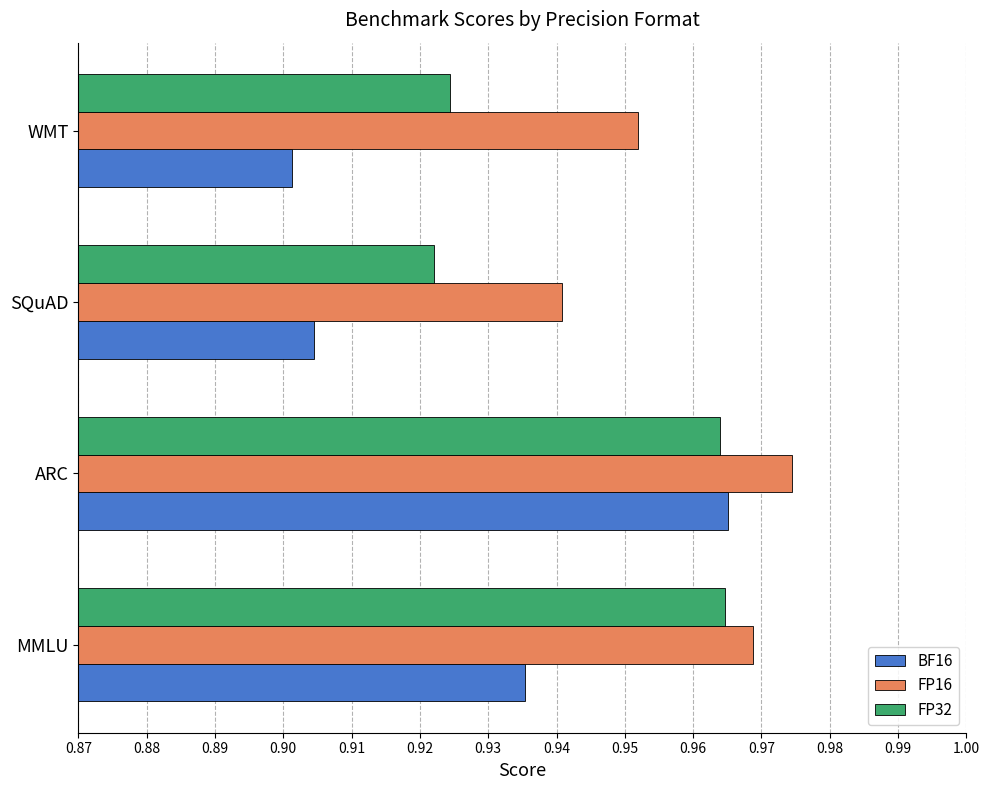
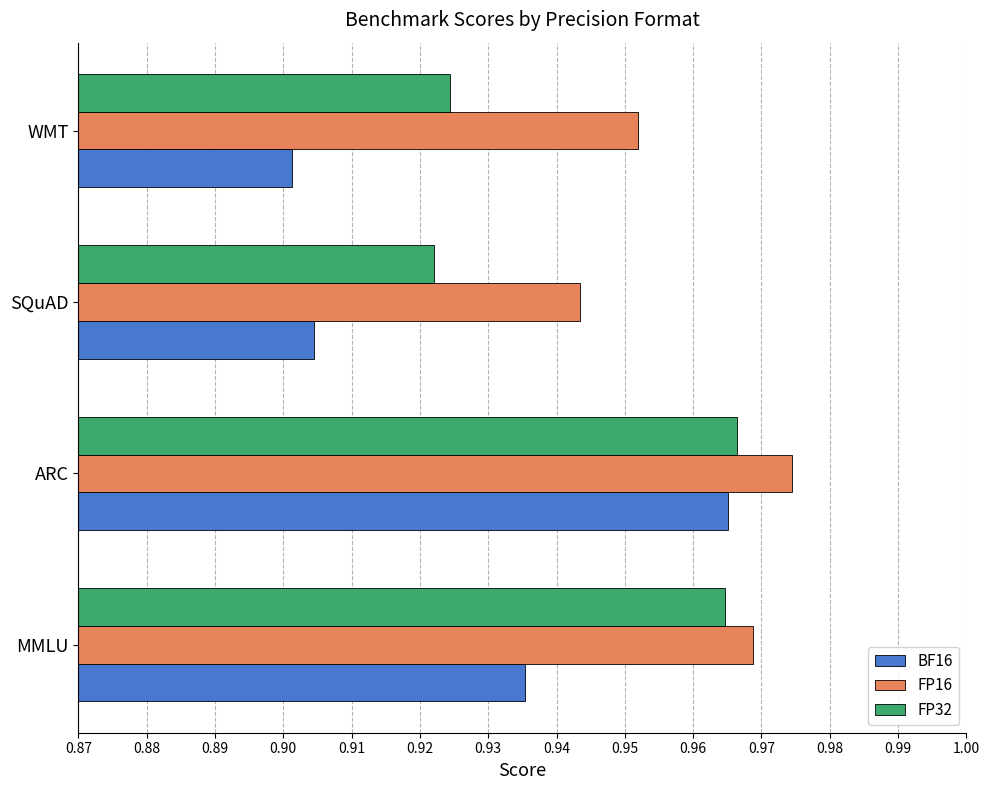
FP16, SQuAD: 0.941 -> 0.943
FP32, ARC: 0.964 -> 0.966
